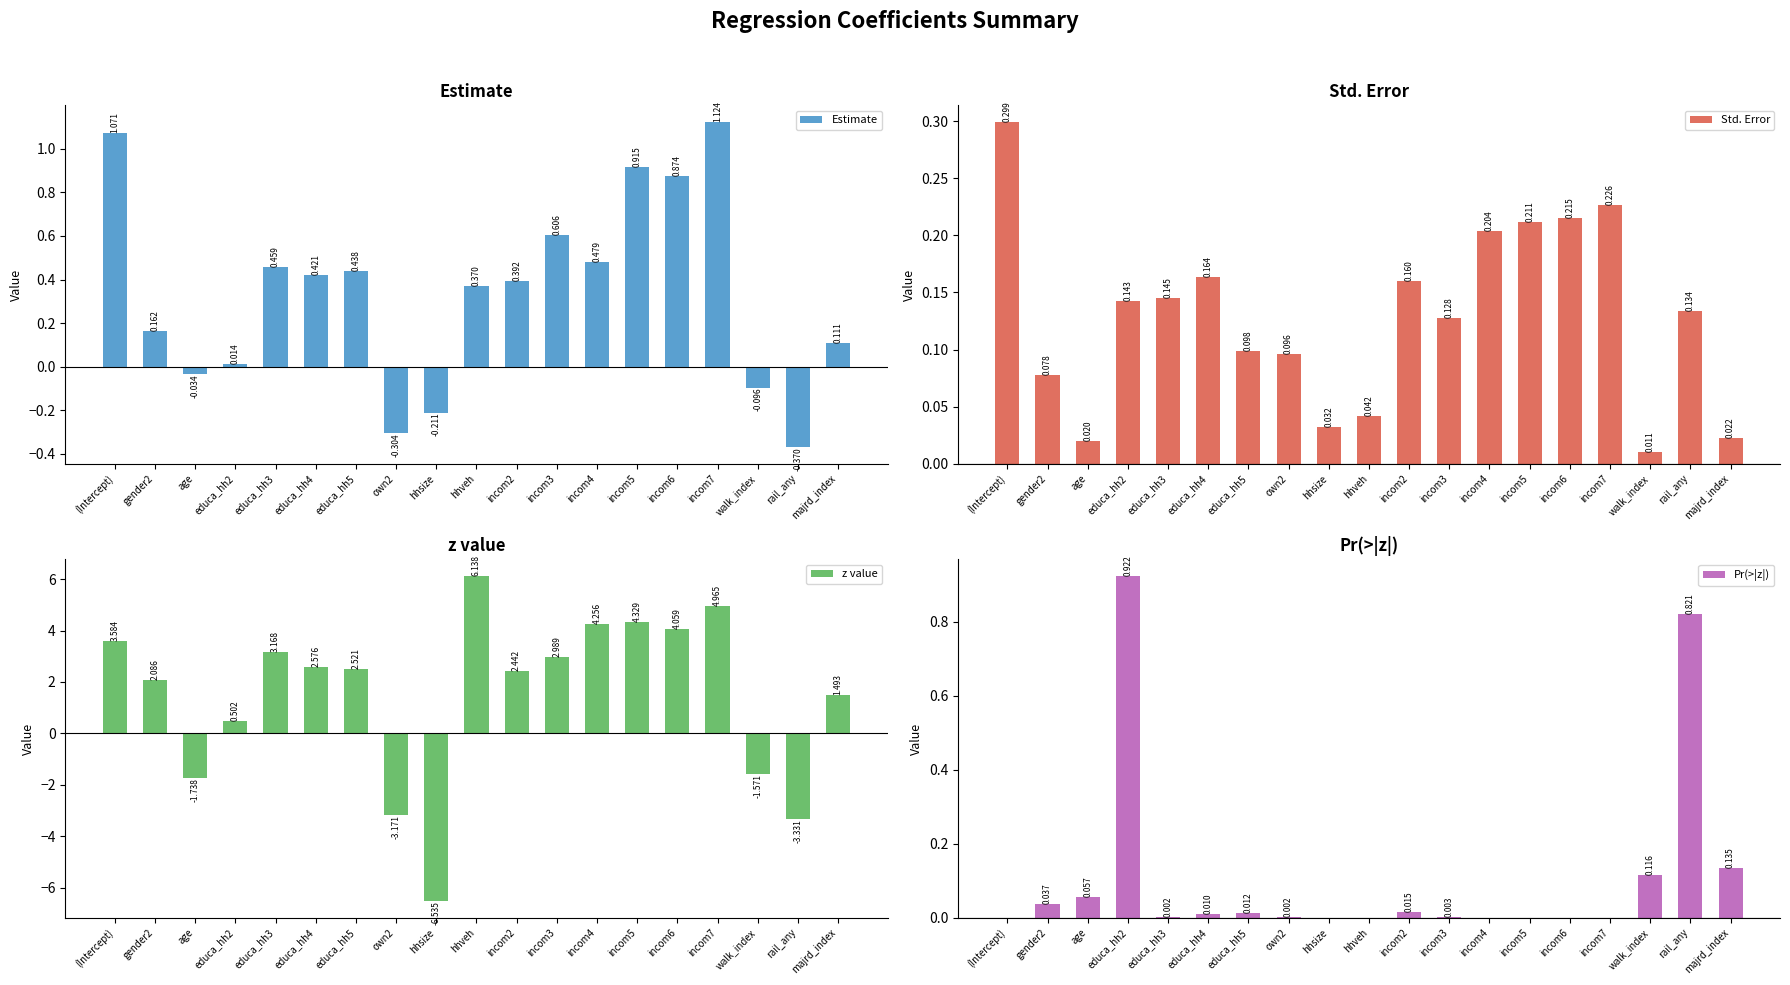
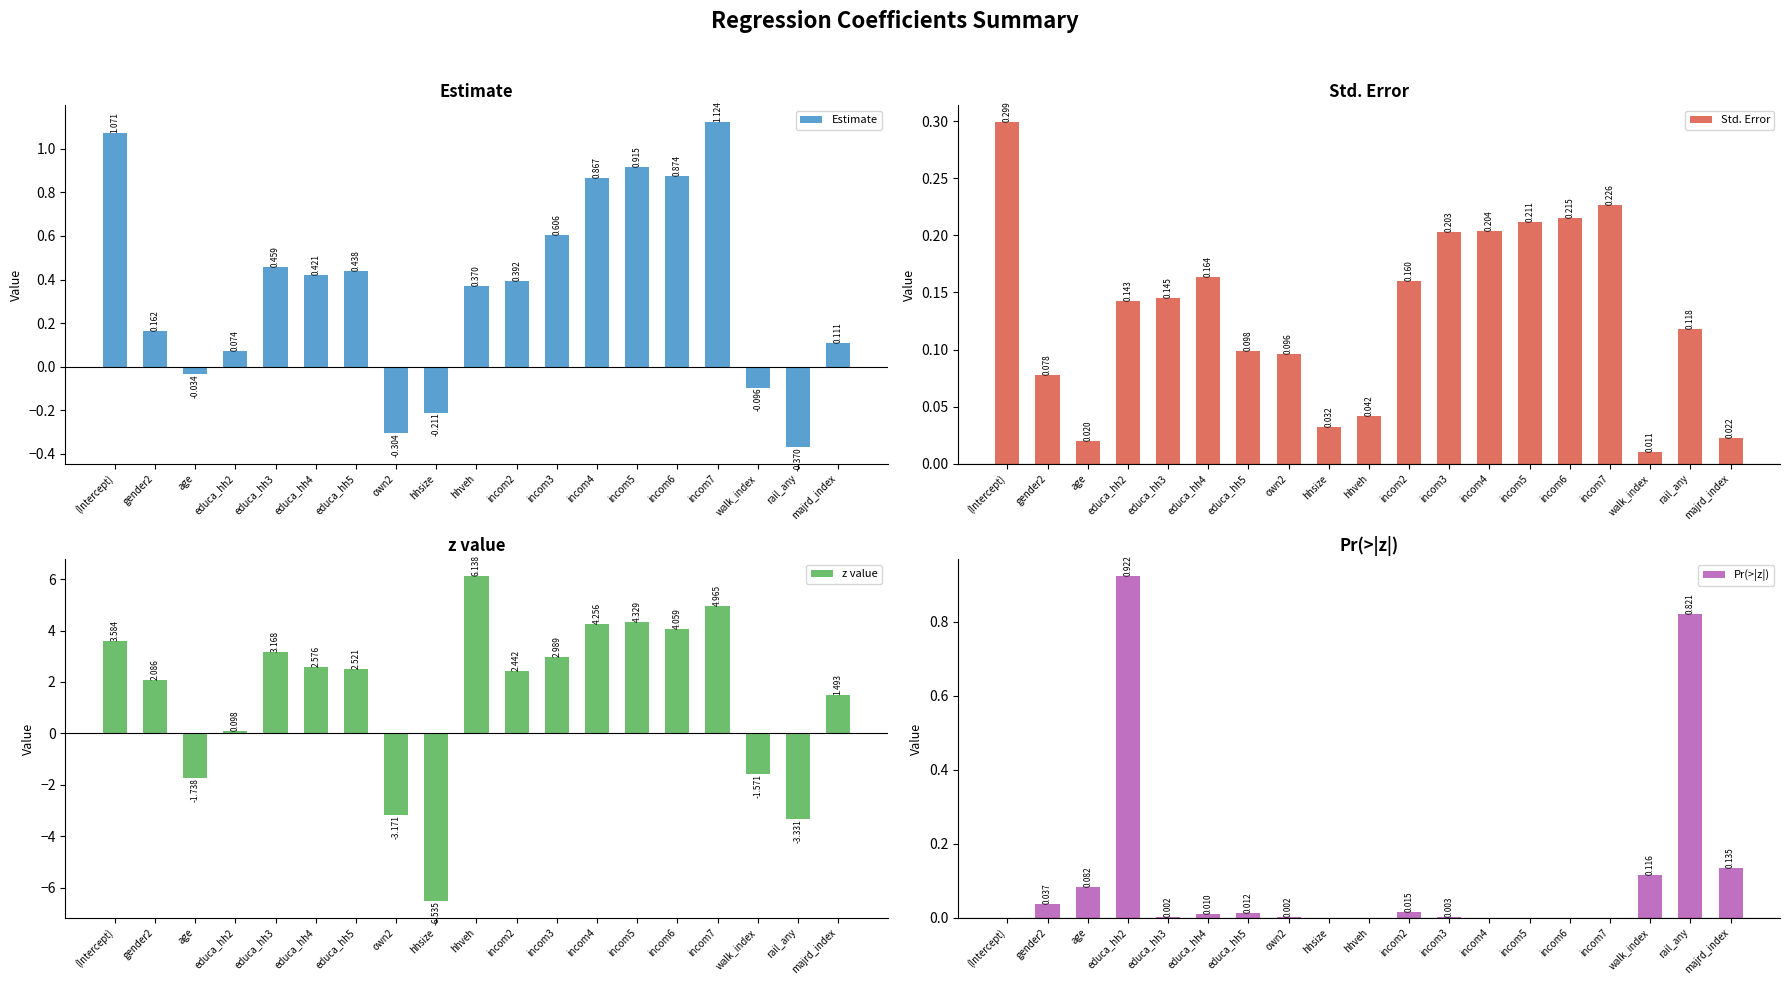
Estimate, educa_hh2: 0.014 -> 0.074
Estimate, incom4: 0.479 -> 0.867
Std. Error, incom3: 0.128 -> 0.203
Std. Error, rail_any: 0.134 -> 0.118
z value, educa_hh2: 0.502 -> 0.098
Pr(>|z|), age: 0.057 -> 0.082
